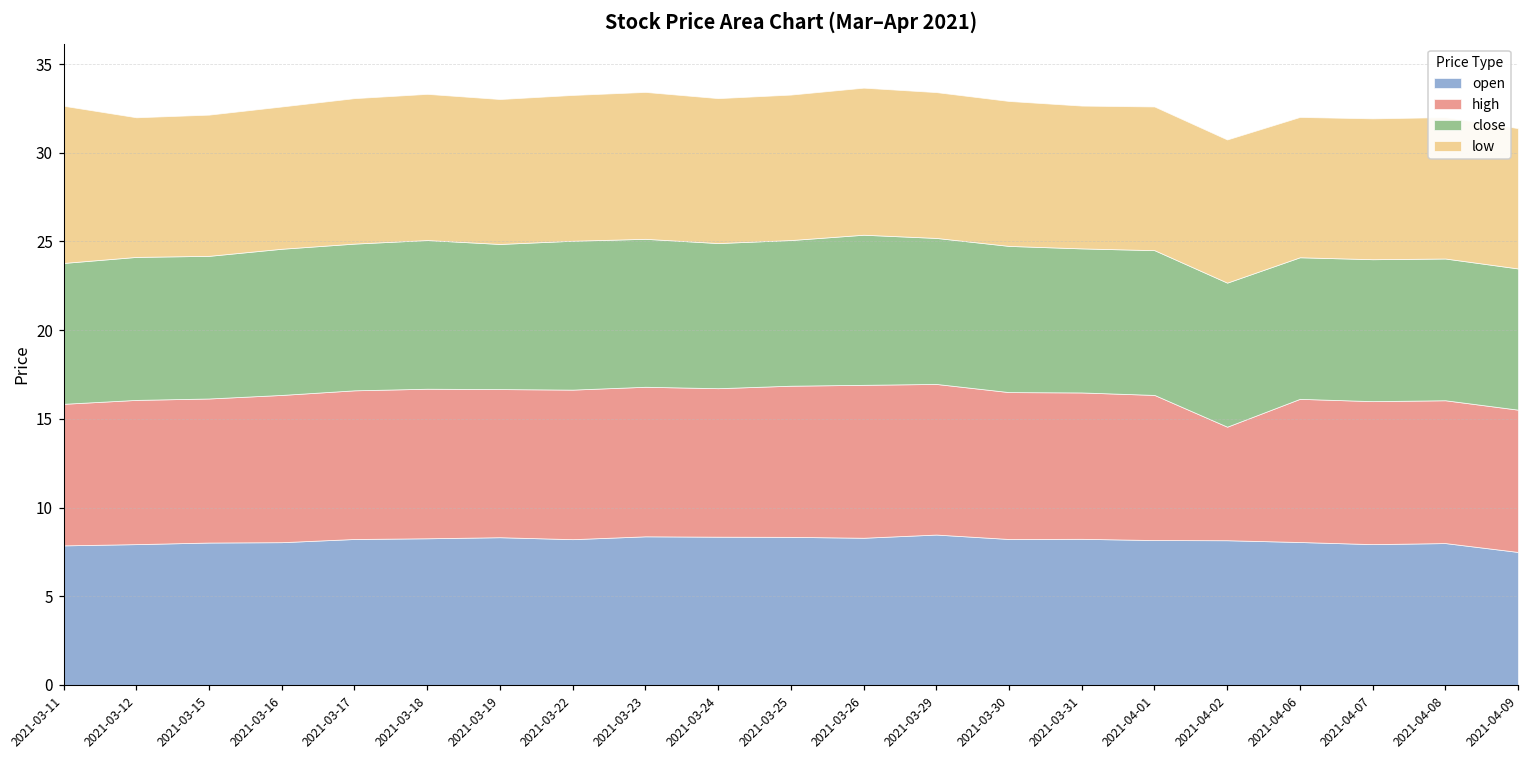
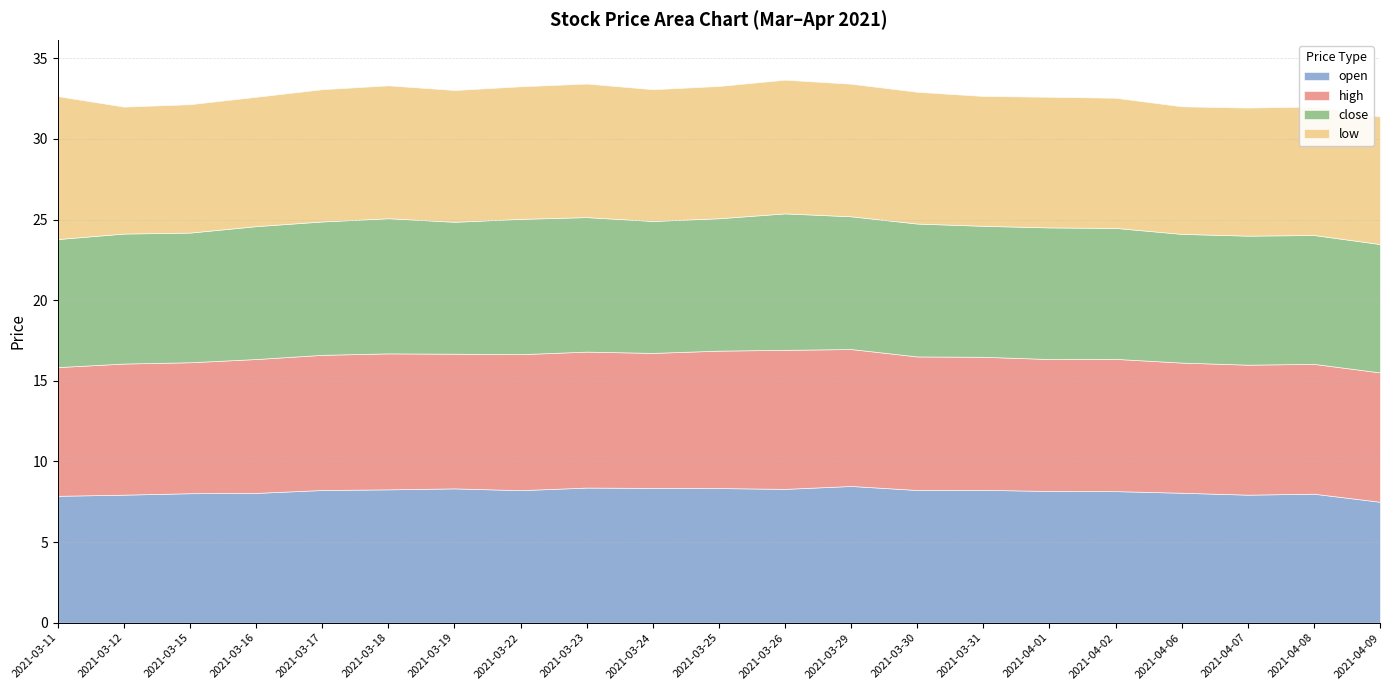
high, 2021-04-02: 6.4 -> 8.2
